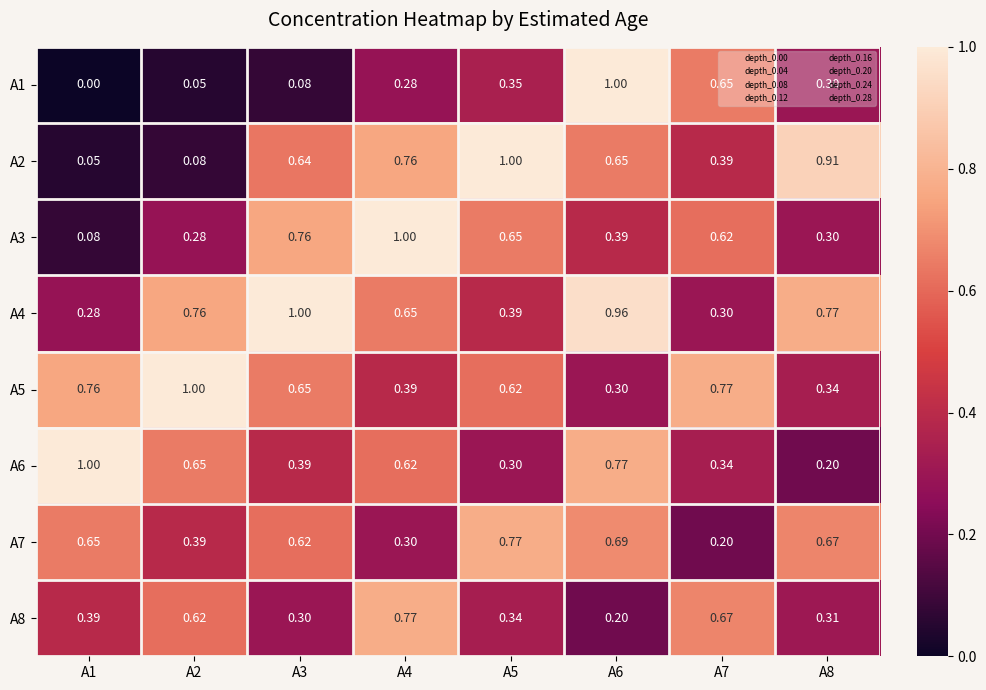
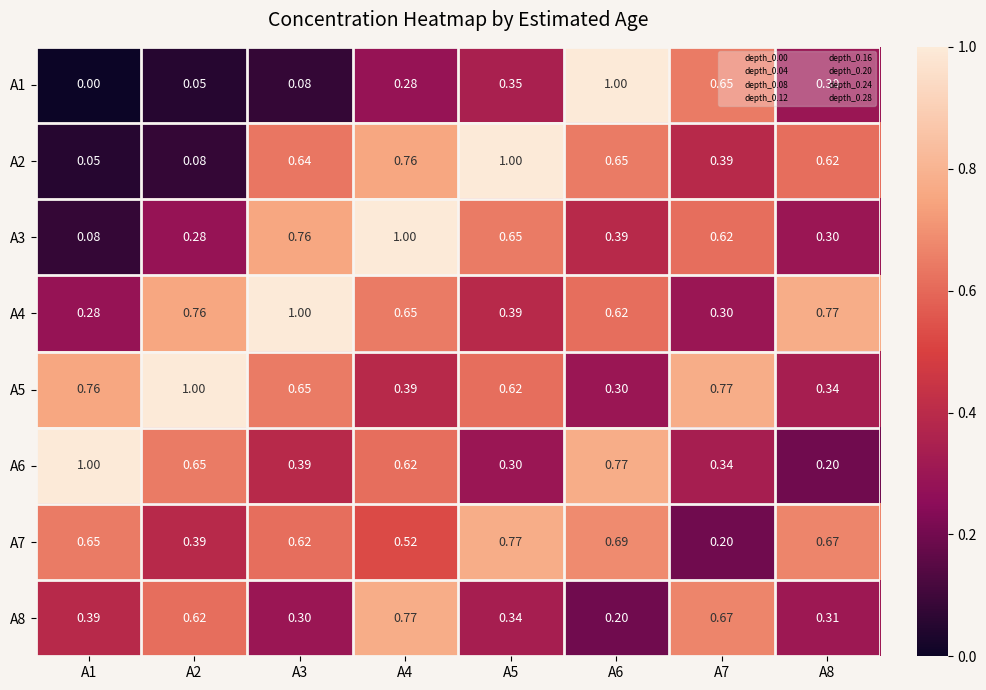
A2, A8: 0.91 -> 0.62
A4, A6: 0.96 -> 0.62
A7, A4: 0.30 -> 0.52
